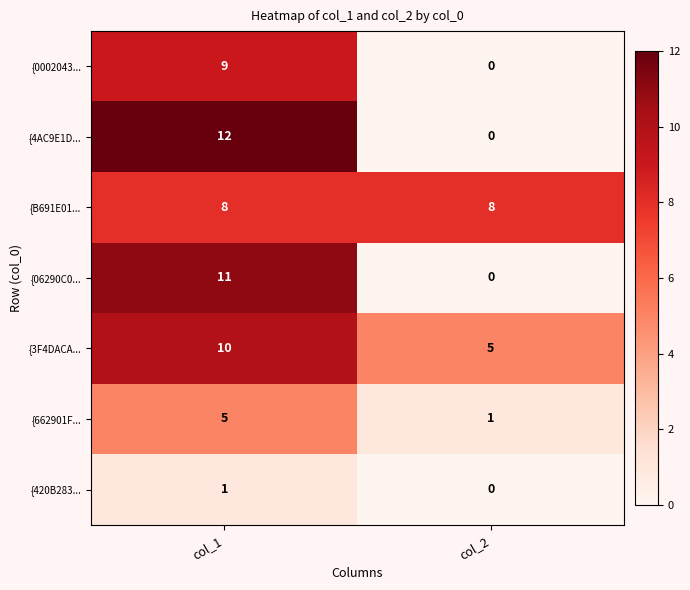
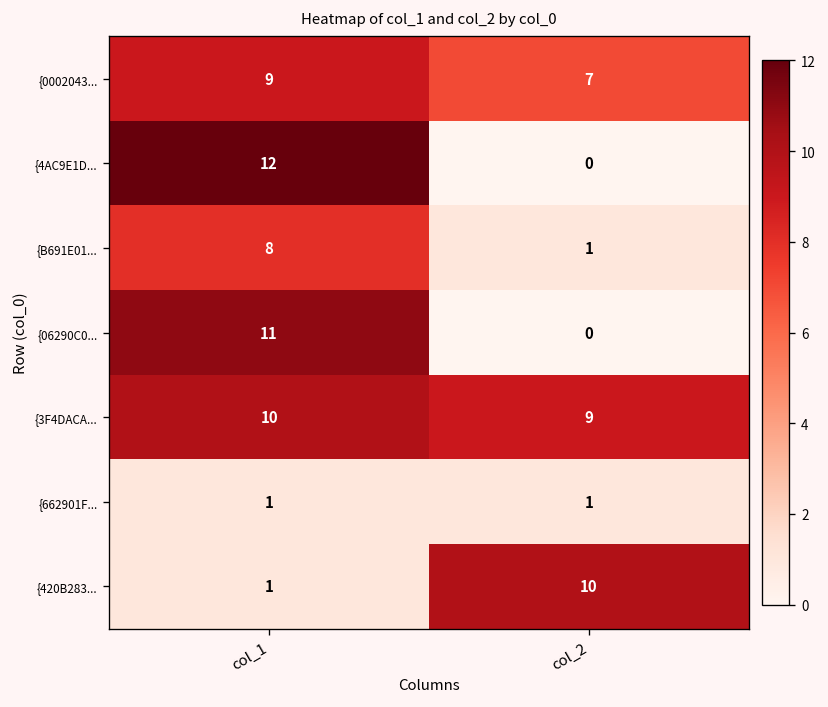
{0002043..., col_2: 0 -> 7
{B691E01..., col_2: 8 -> 1
{3F4DACA..., col_2: 5 -> 9
{662901F..., col_1: 5 -> 1
{420B283..., col_2: 0 -> 10
